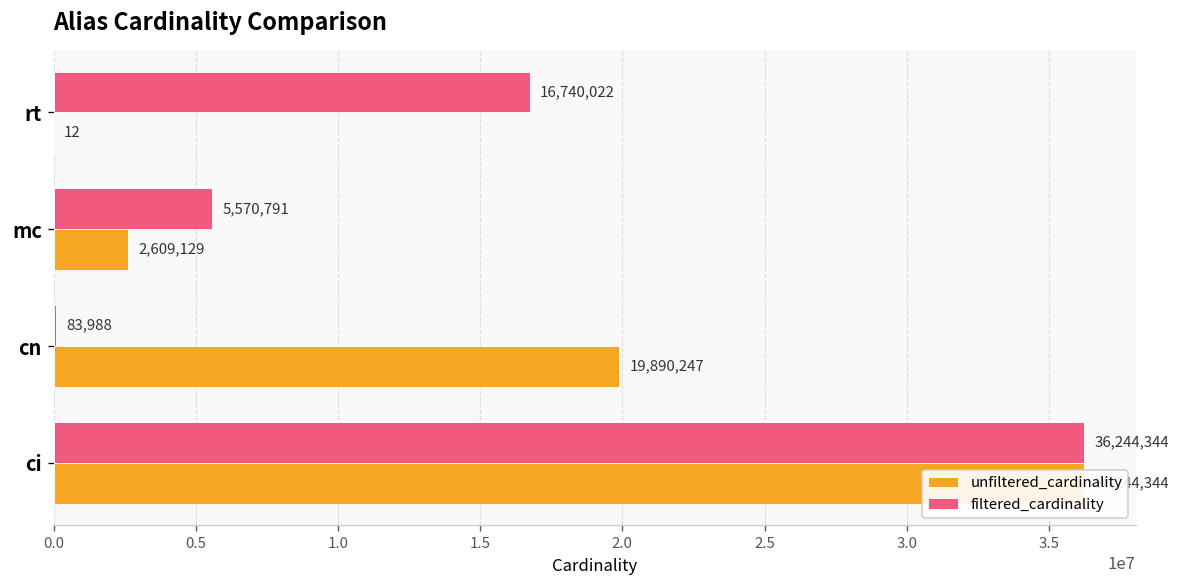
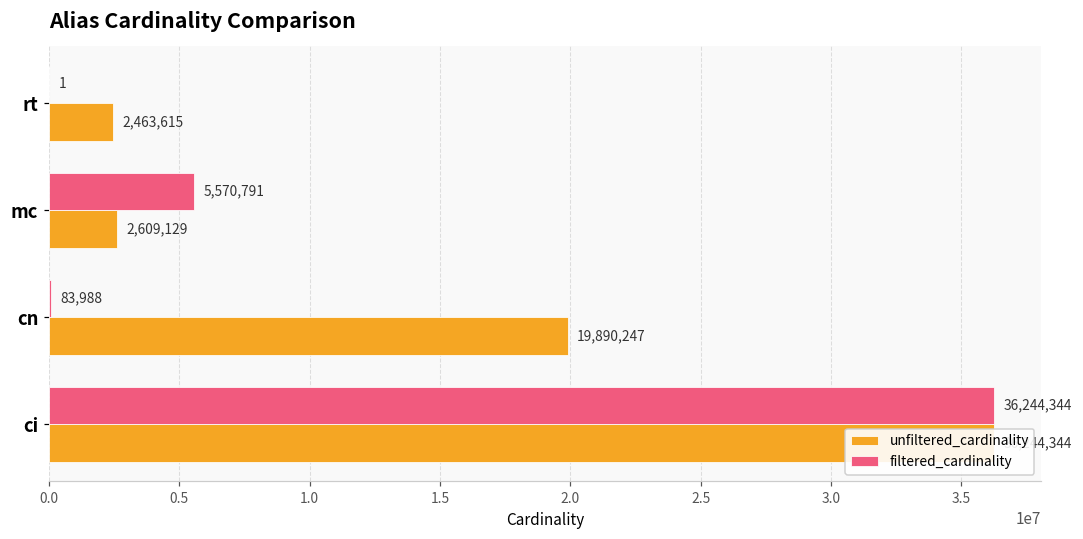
filtered_cardinality, rt: 16,740,022 -> 1
unfiltered_cardinality, rt: 12 -> 2,463,615
